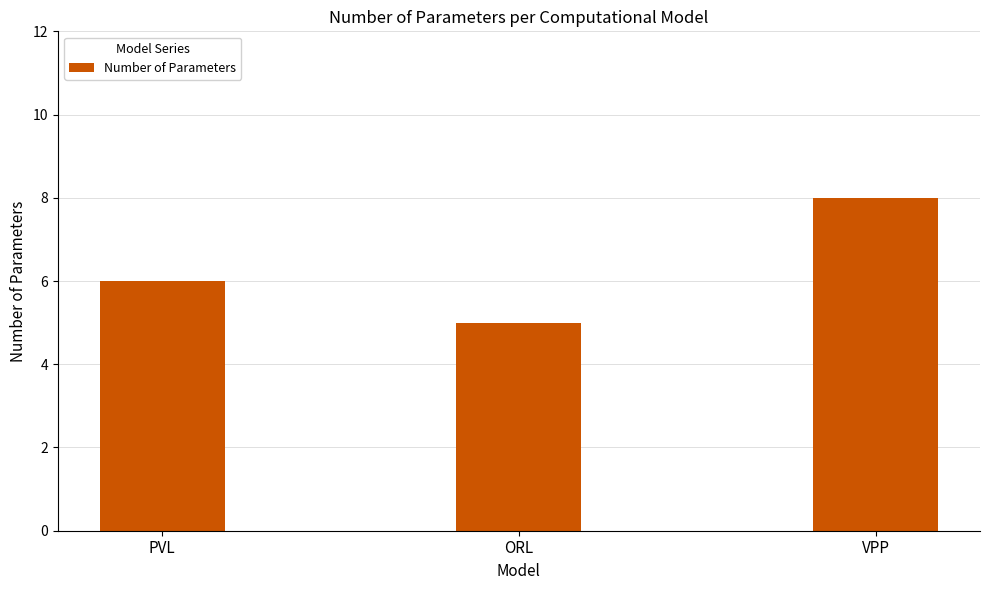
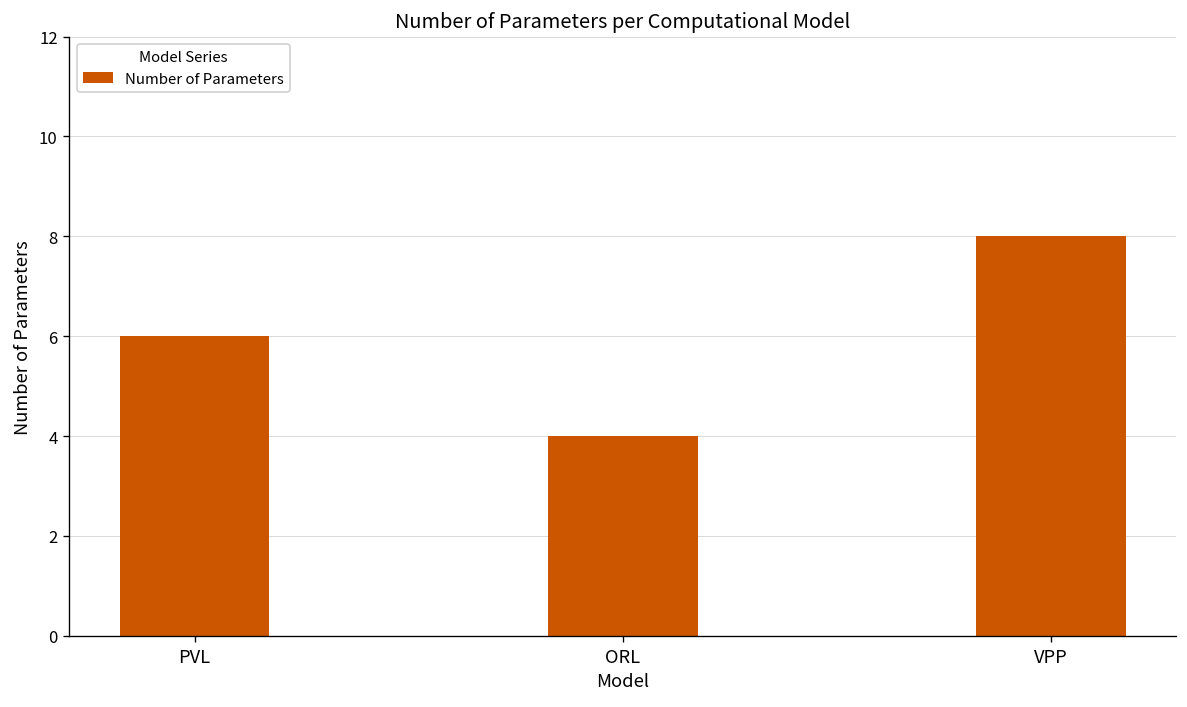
ORL: 5 -> 4
